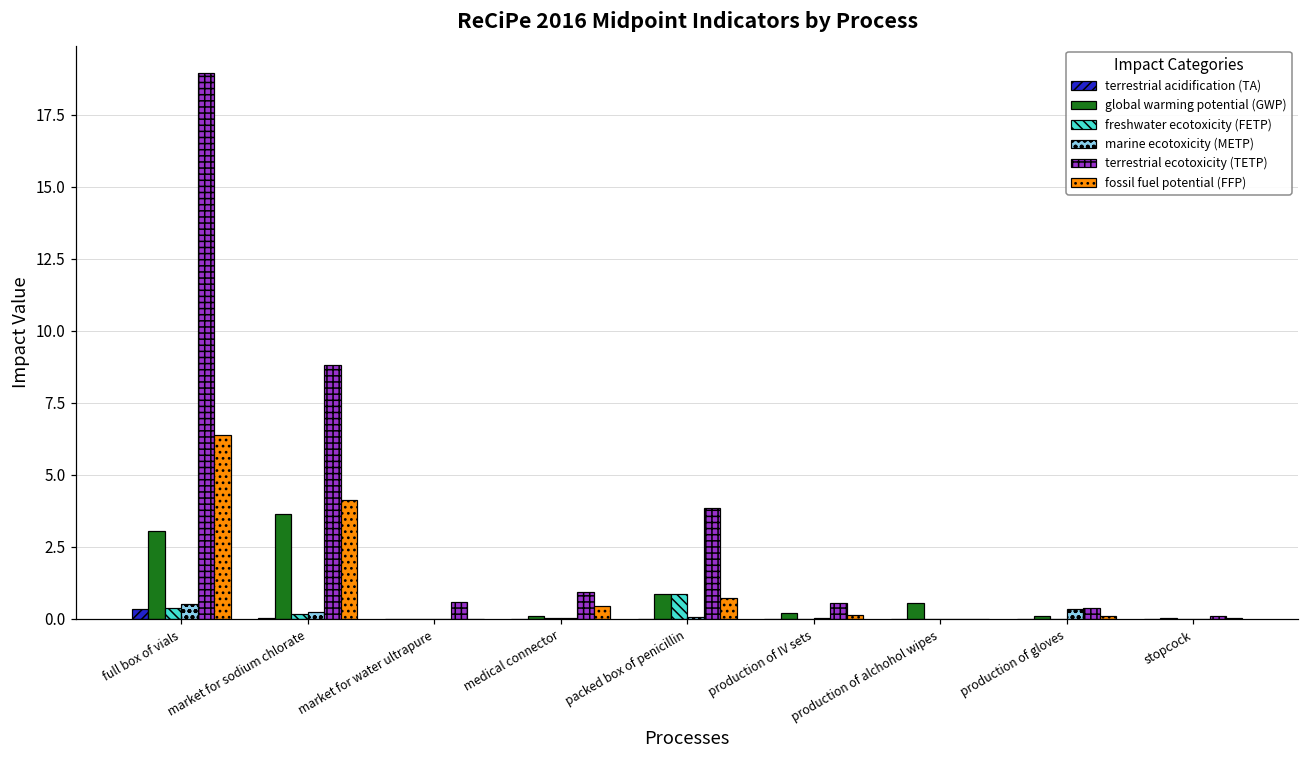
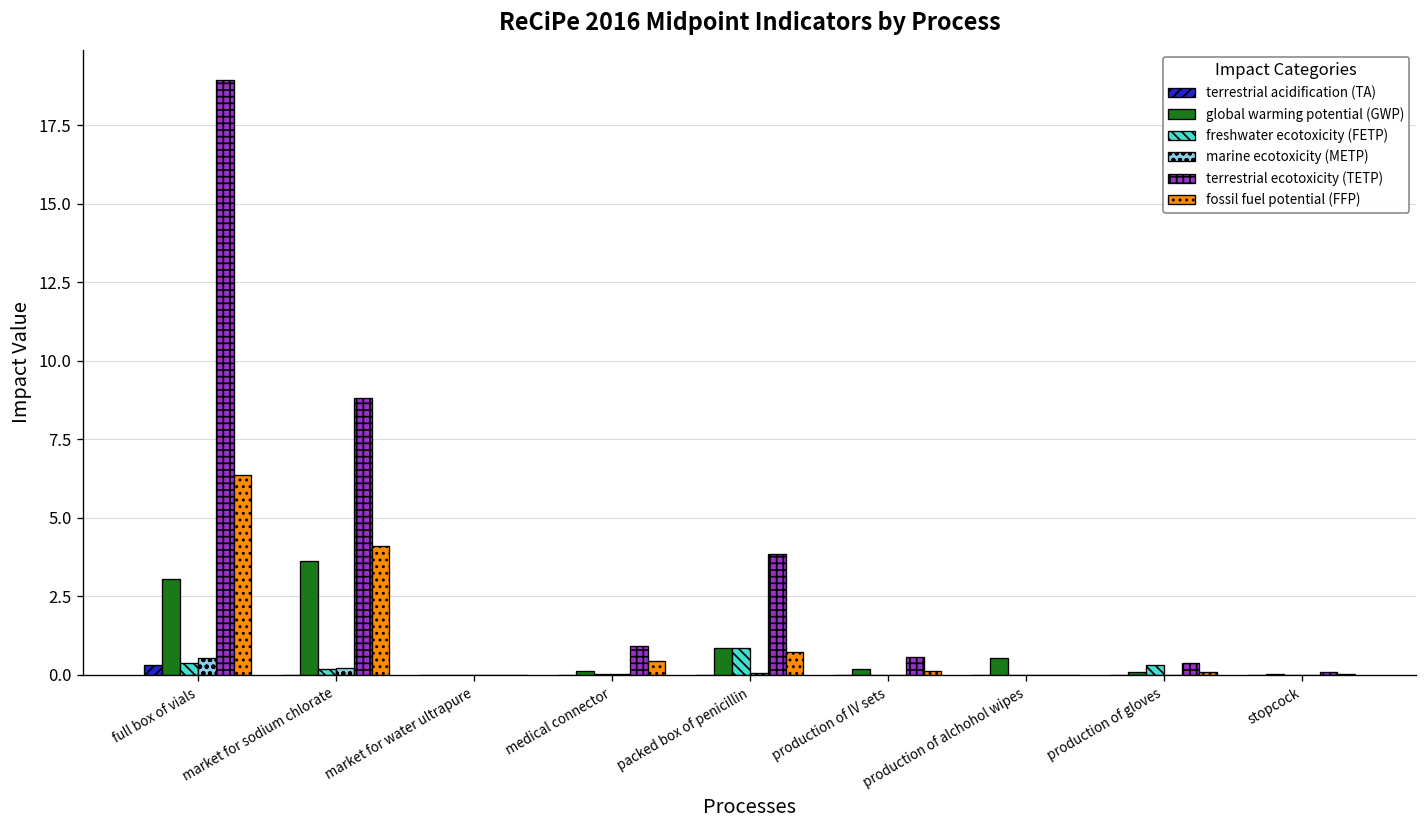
terrestrial ecotoxicity (TETP), market for water ultrapure: 0.6 -> 0.0
freshwater ecotoxicity (FETP), production of gloves: 0.0 -> 0.3
marine ecotoxicity (METP), production of gloves: 0.3 -> 0.0
